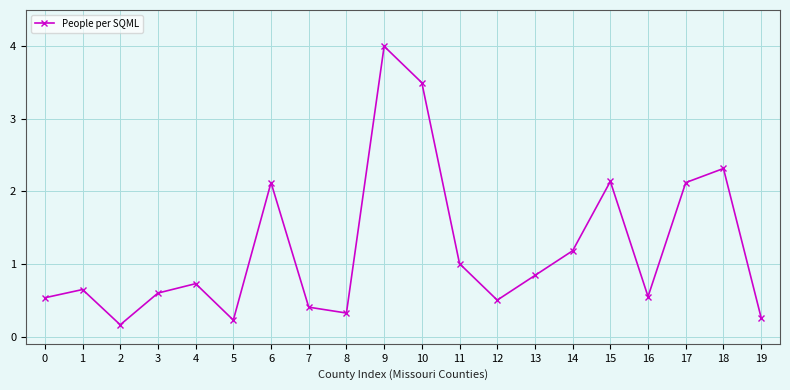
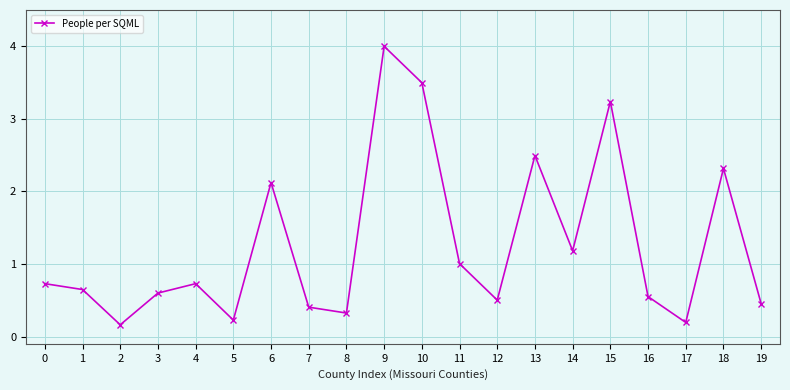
0: 0.5 -> 0.7
13: 0.8 -> 2.5
15: 2.1 -> 3.2
17: 2.1 -> 0.2
19: 0.3 -> 0.5
